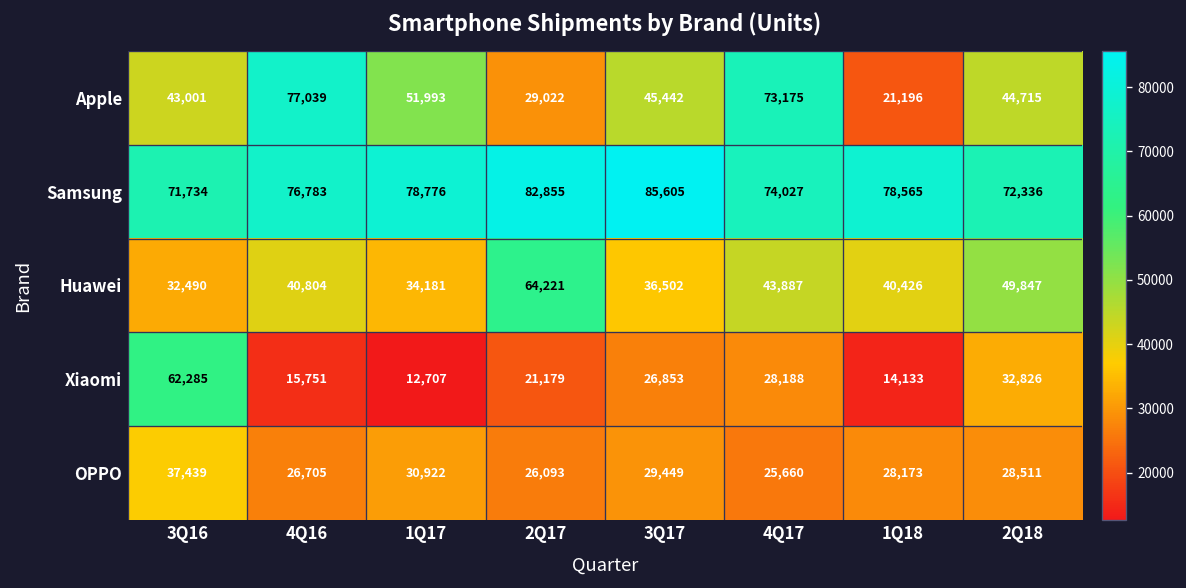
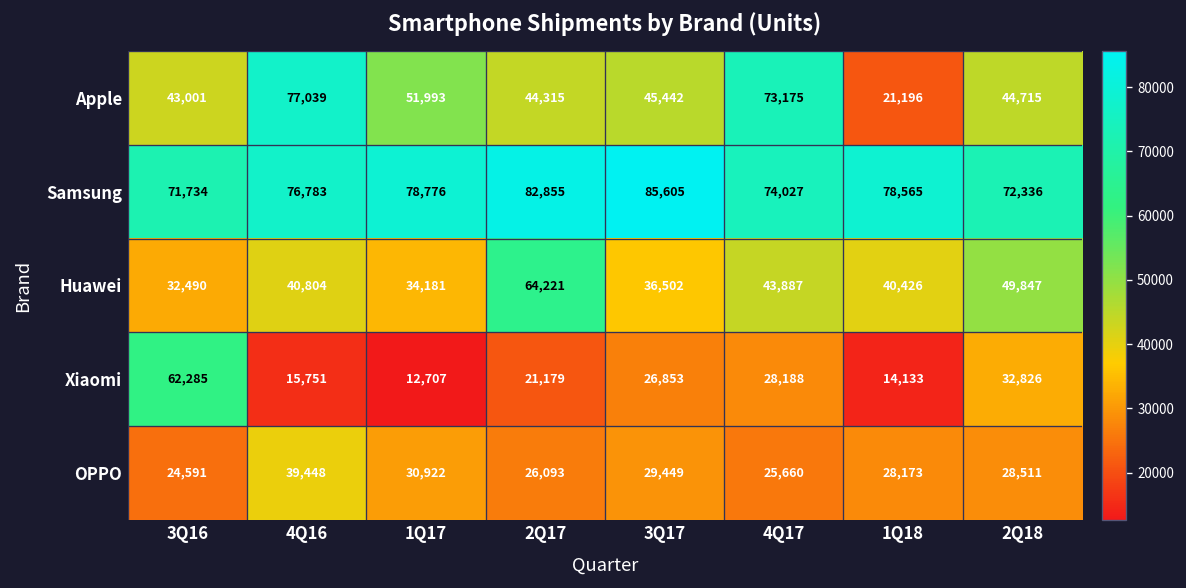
Apple, 2Q17: 29,022 -> 44,315
OPPO, 3Q16: 37,439 -> 24,591
OPPO, 4Q16: 26,705 -> 39,448
